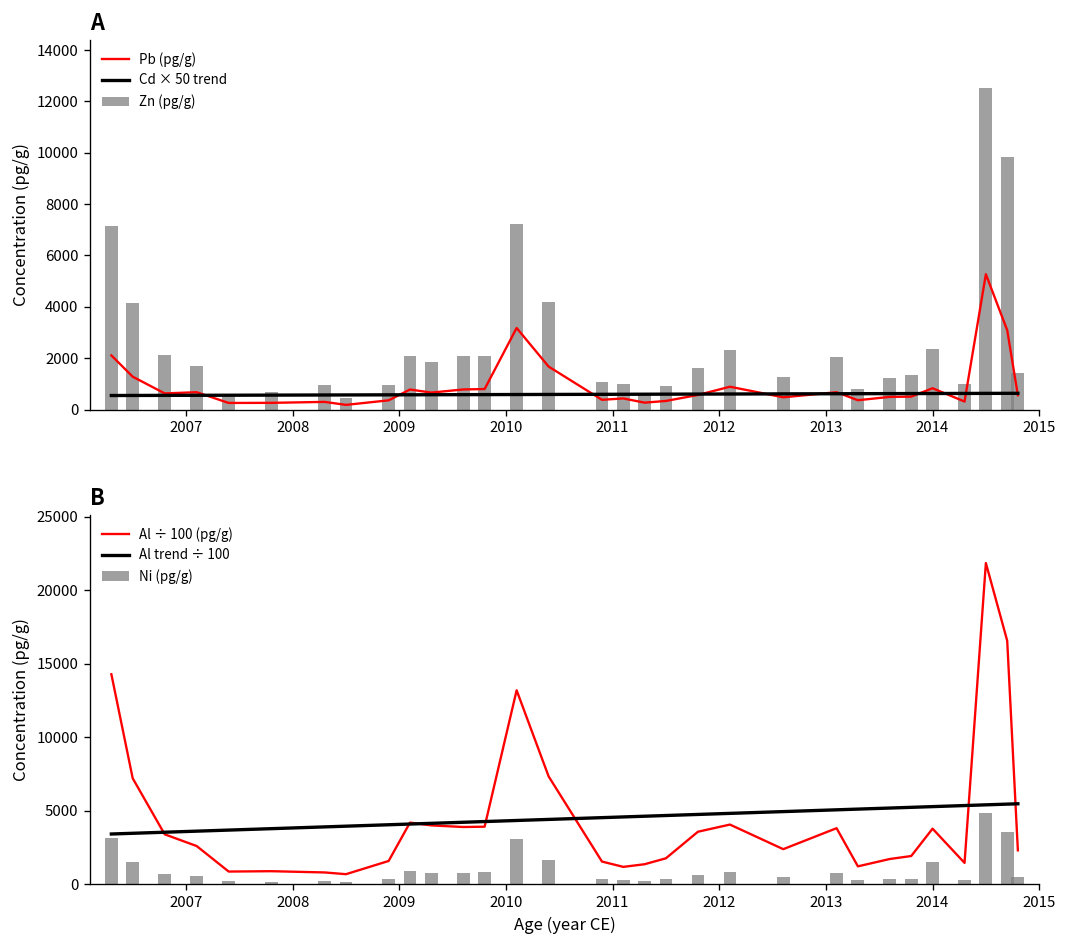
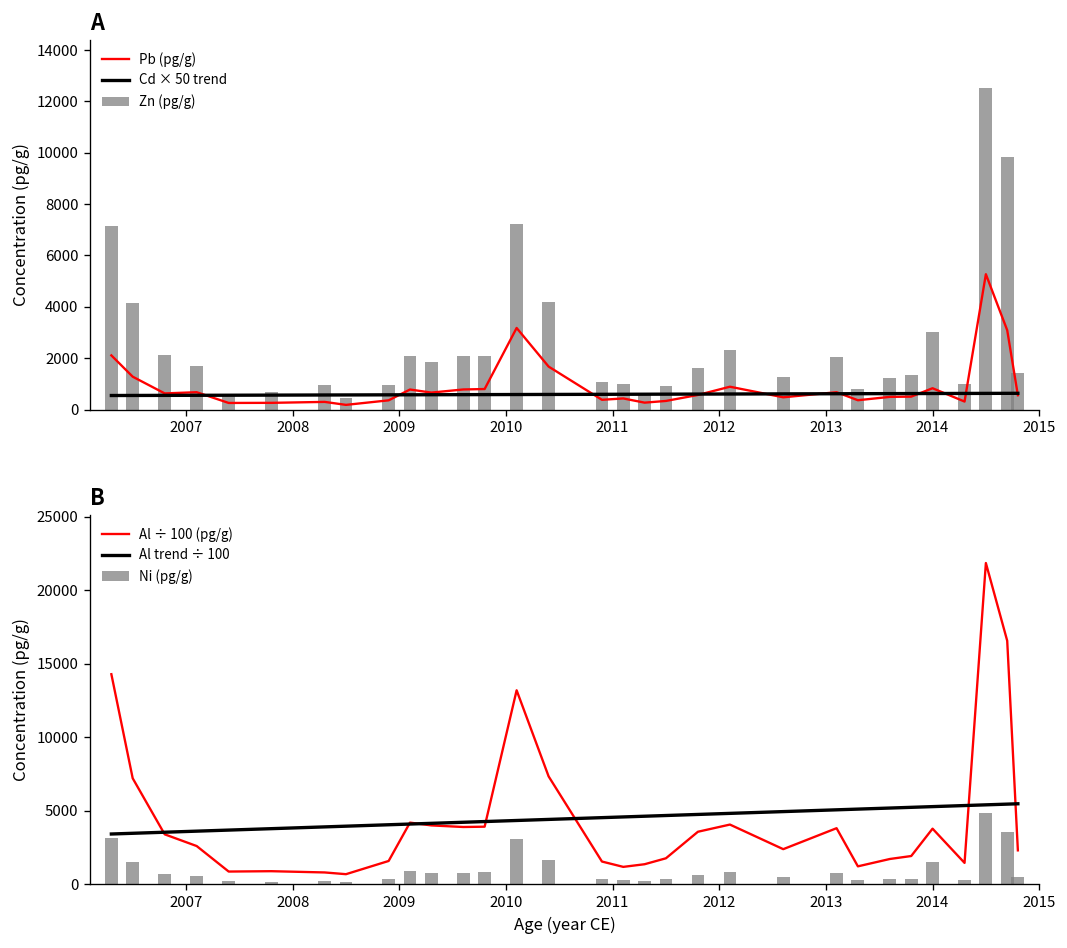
A, Zn (pg/g), 2014: 2400 -> 3000
